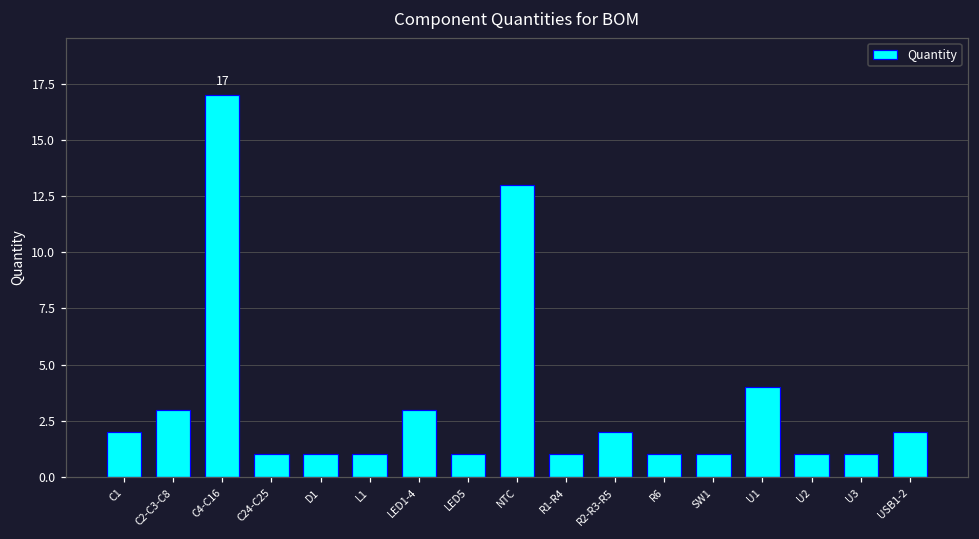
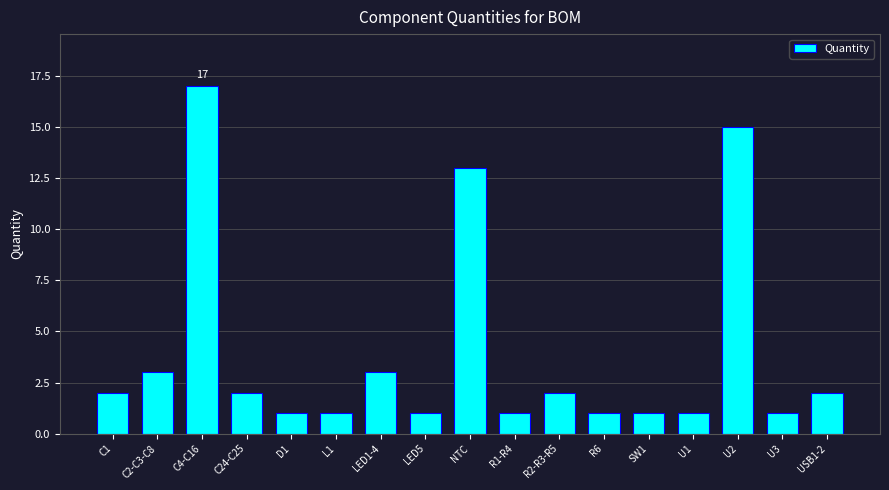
C24-C25: 1 -> 2
U1: 4 -> 1
U2: 1 -> 15
